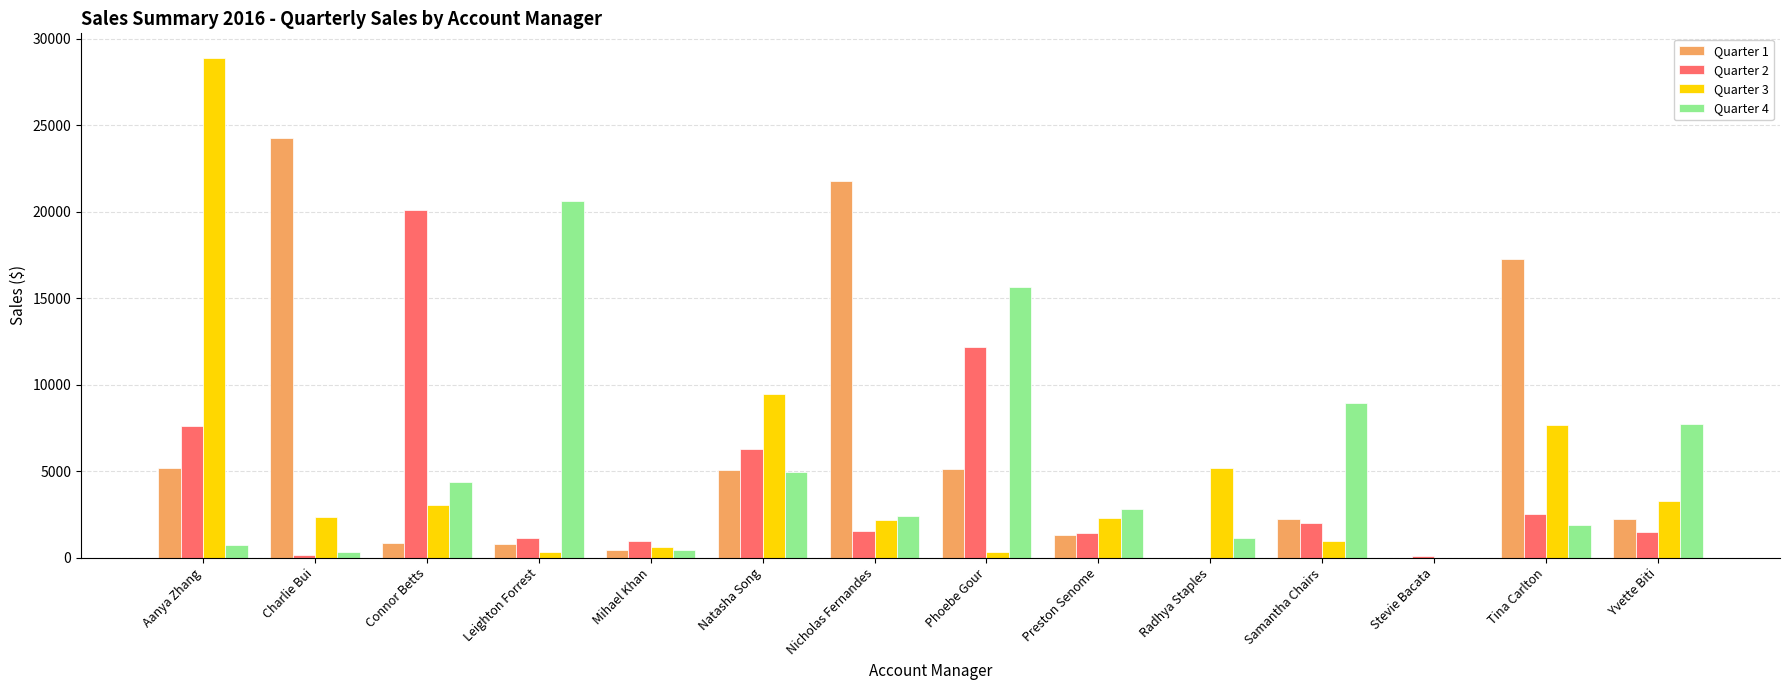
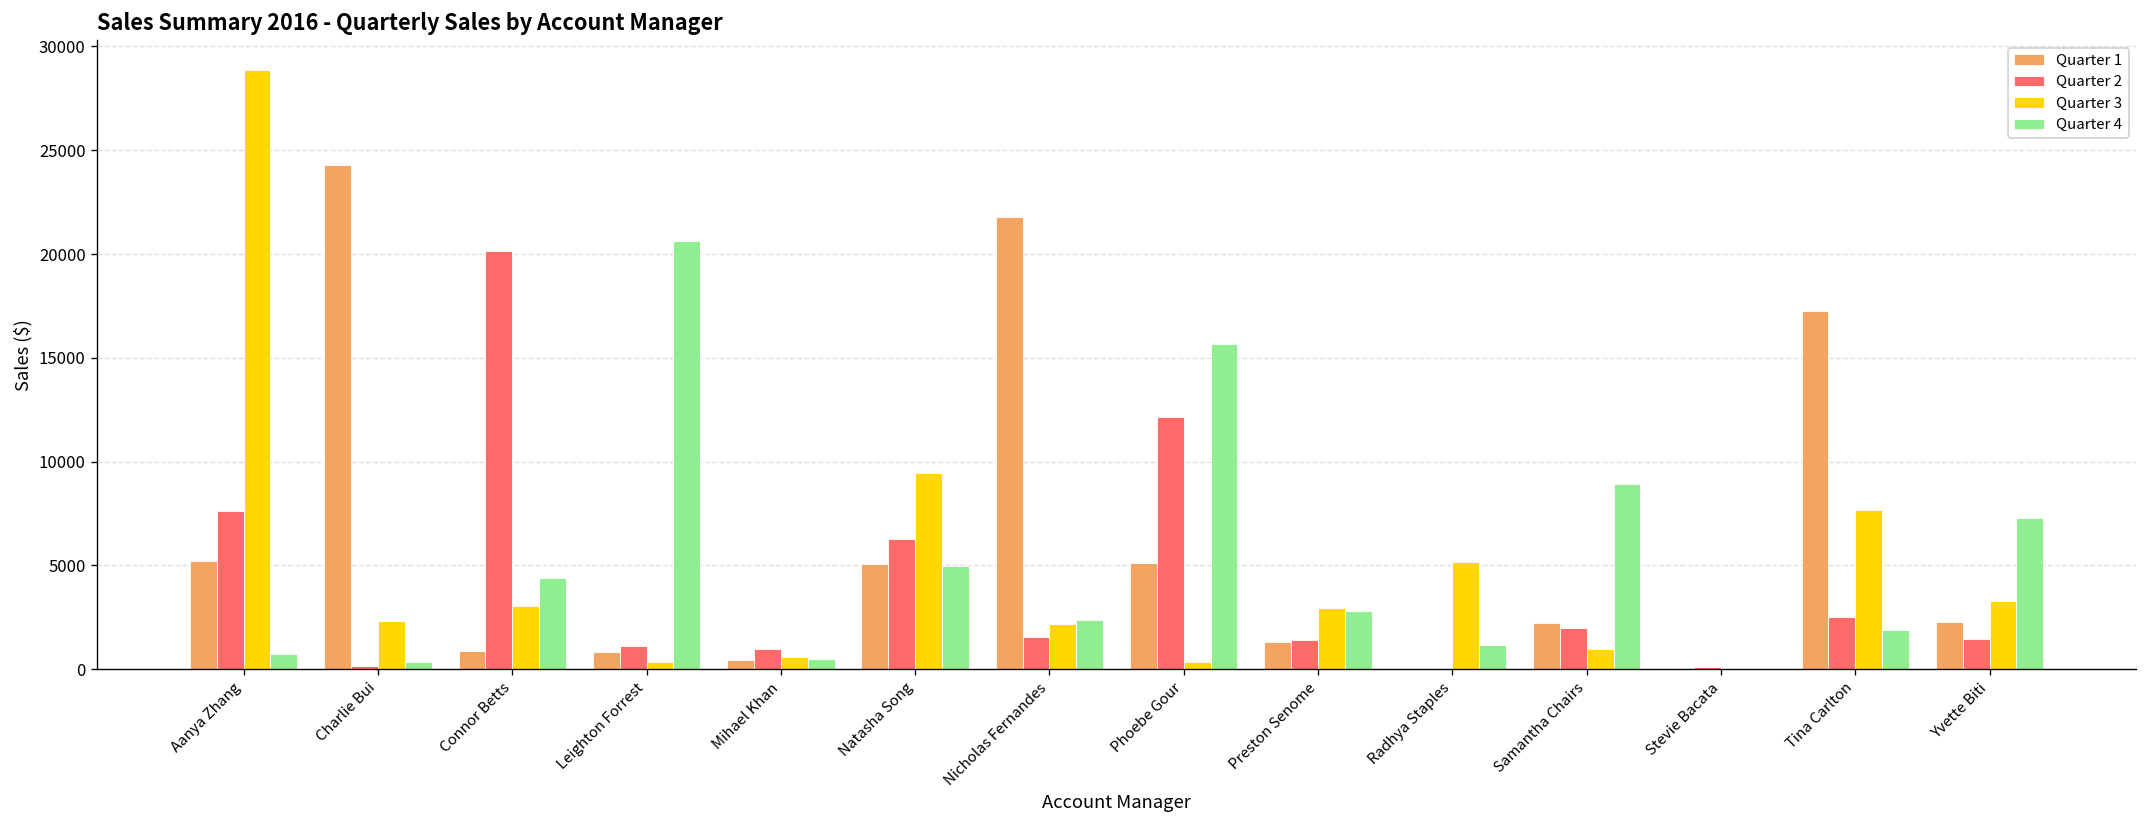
Quarter 3, Preston Senome: 2300 -> 2900
Quarter 4, Yvette Biti: 7700 -> 7300
